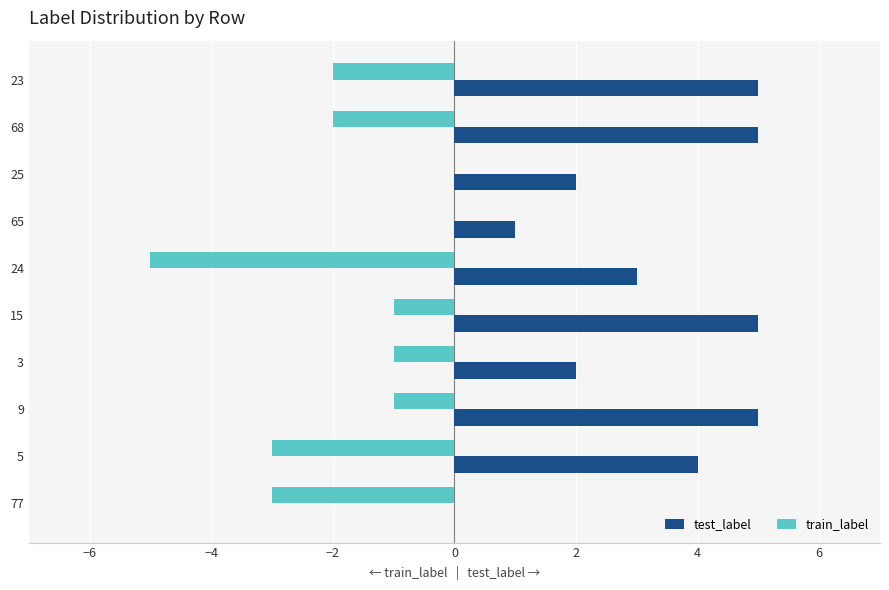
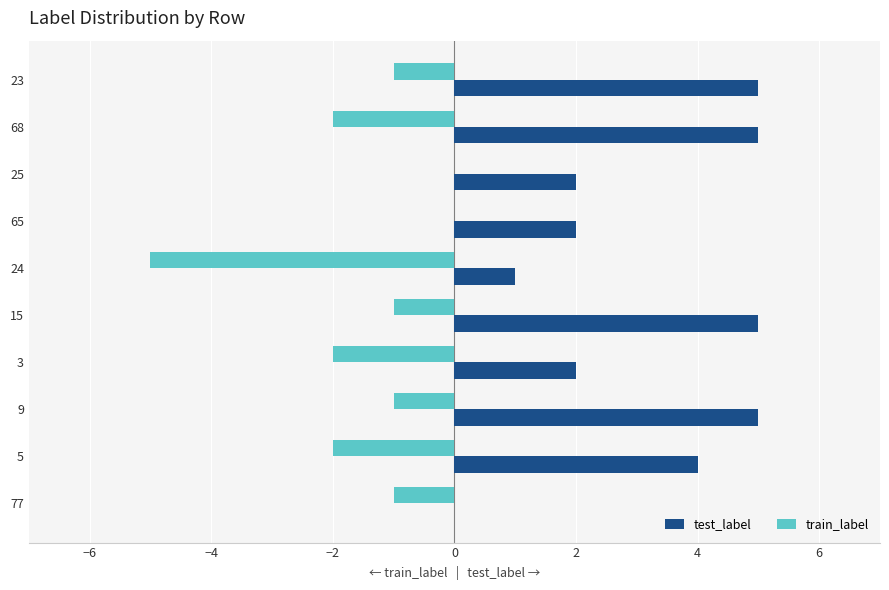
train_label, 23: -2.0 -> -1.0
test_label, 65: 1 -> 2
test_label, 24: 3 -> 1
train_label, 3: -1.0 -> -2.0
train_label, 5: -3.0 -> -2.0
train_label, 77: -3.0 -> -1.0
